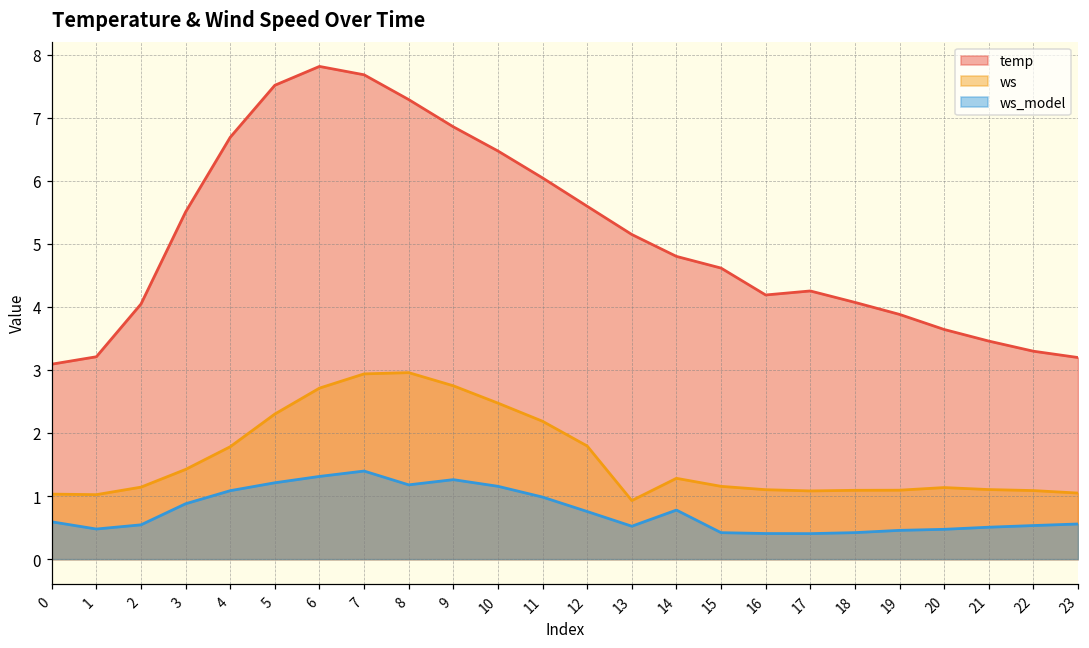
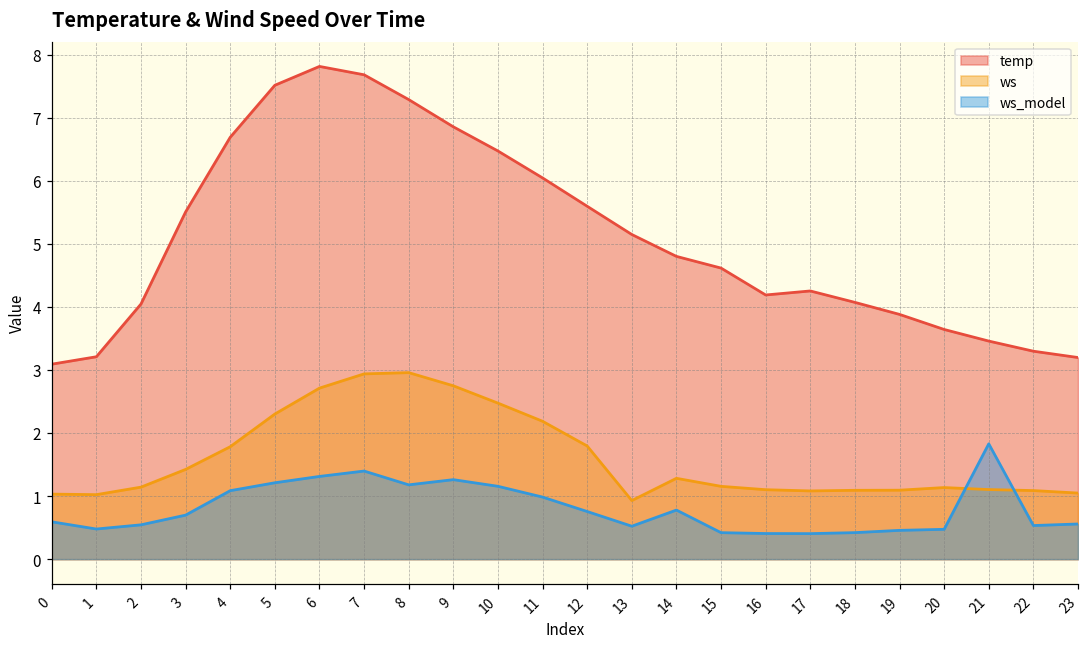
ws_model, 3: 0.9 -> 0.7
ws_model, 21: 0.5 -> 1.8
